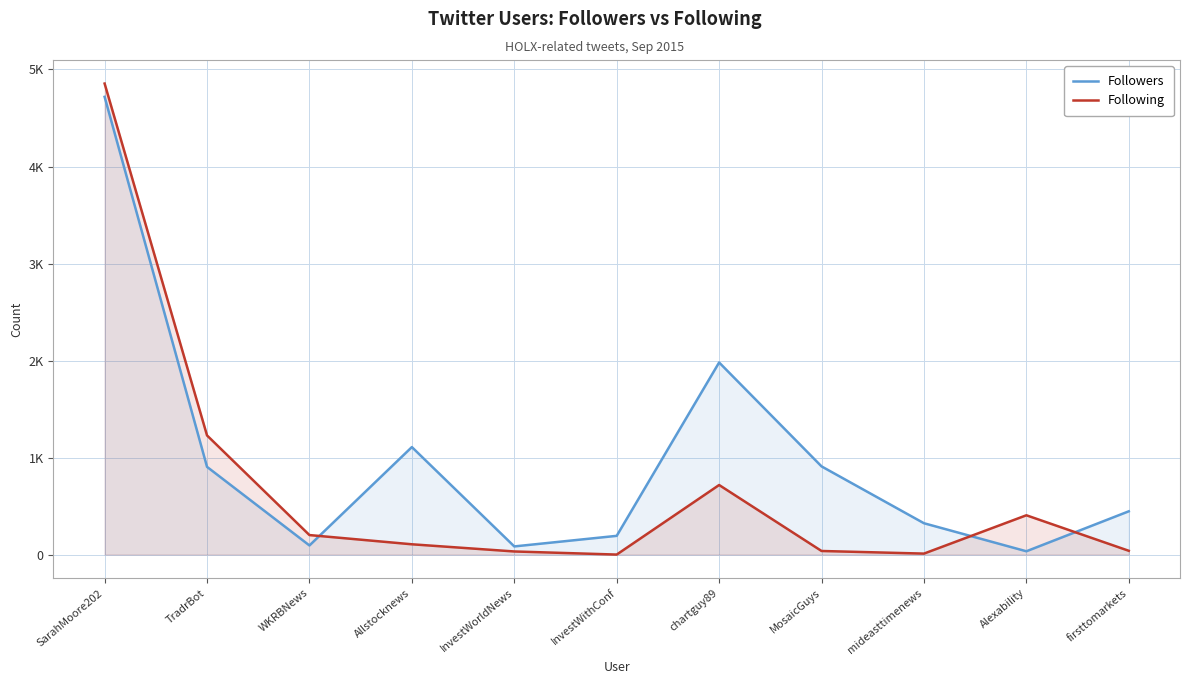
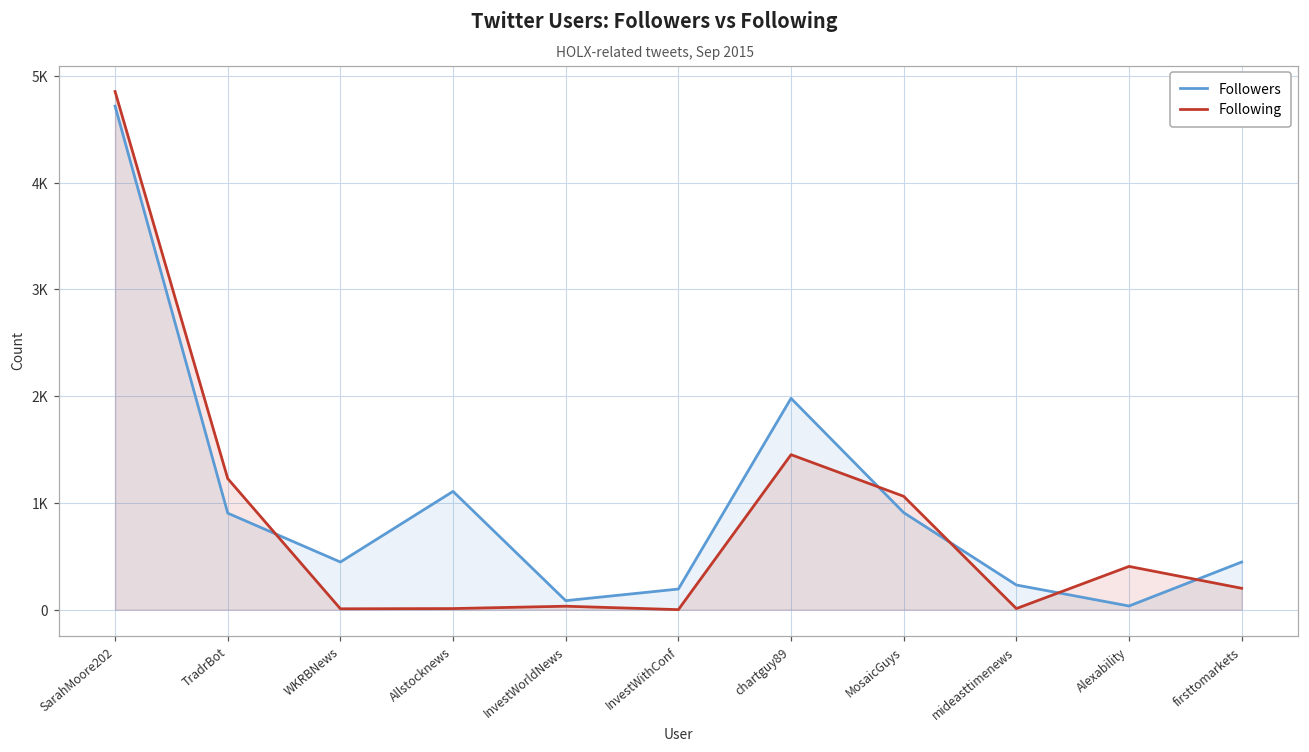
Followers, WKRBNews: 100 -> 400
Following, WKRBNews: 200 -> 0
Following, Allstocknews: 100 -> 0
Following, chartguy89: 700 -> 1500
Following, MosaicGuys: 0 -> 1100
Followers, mideasttimenews: 300 -> 200
Following, firsttomarkets: 0 -> 200
